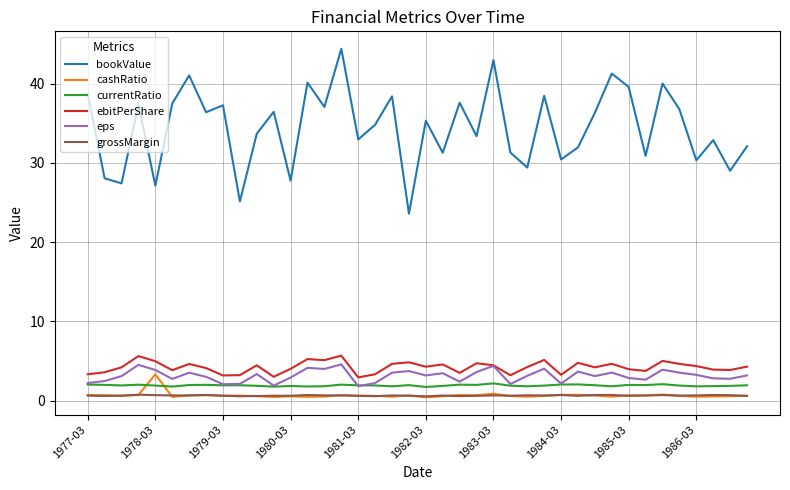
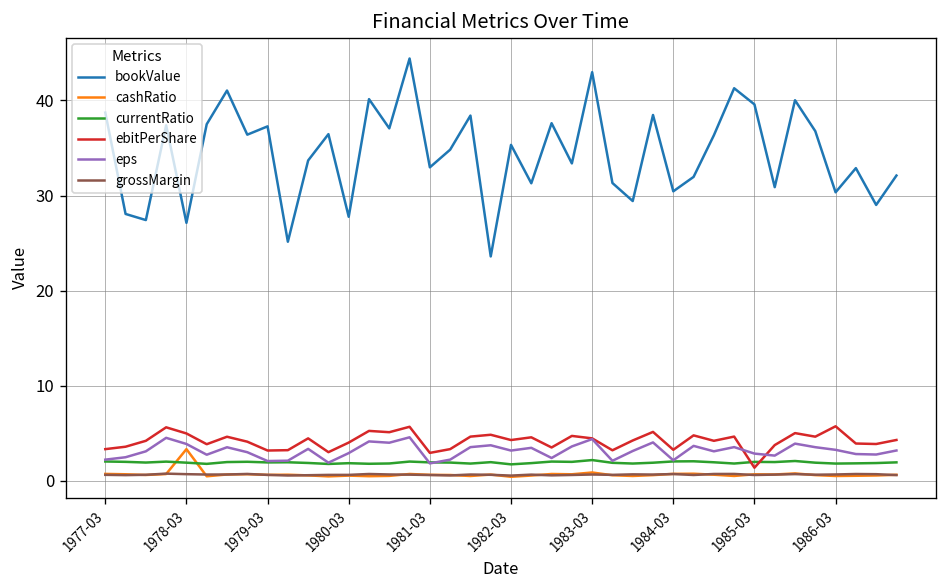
ebitPerShare, 1985-03: 4 -> 1
ebitPerShare, 1986-03: 4 -> 6
